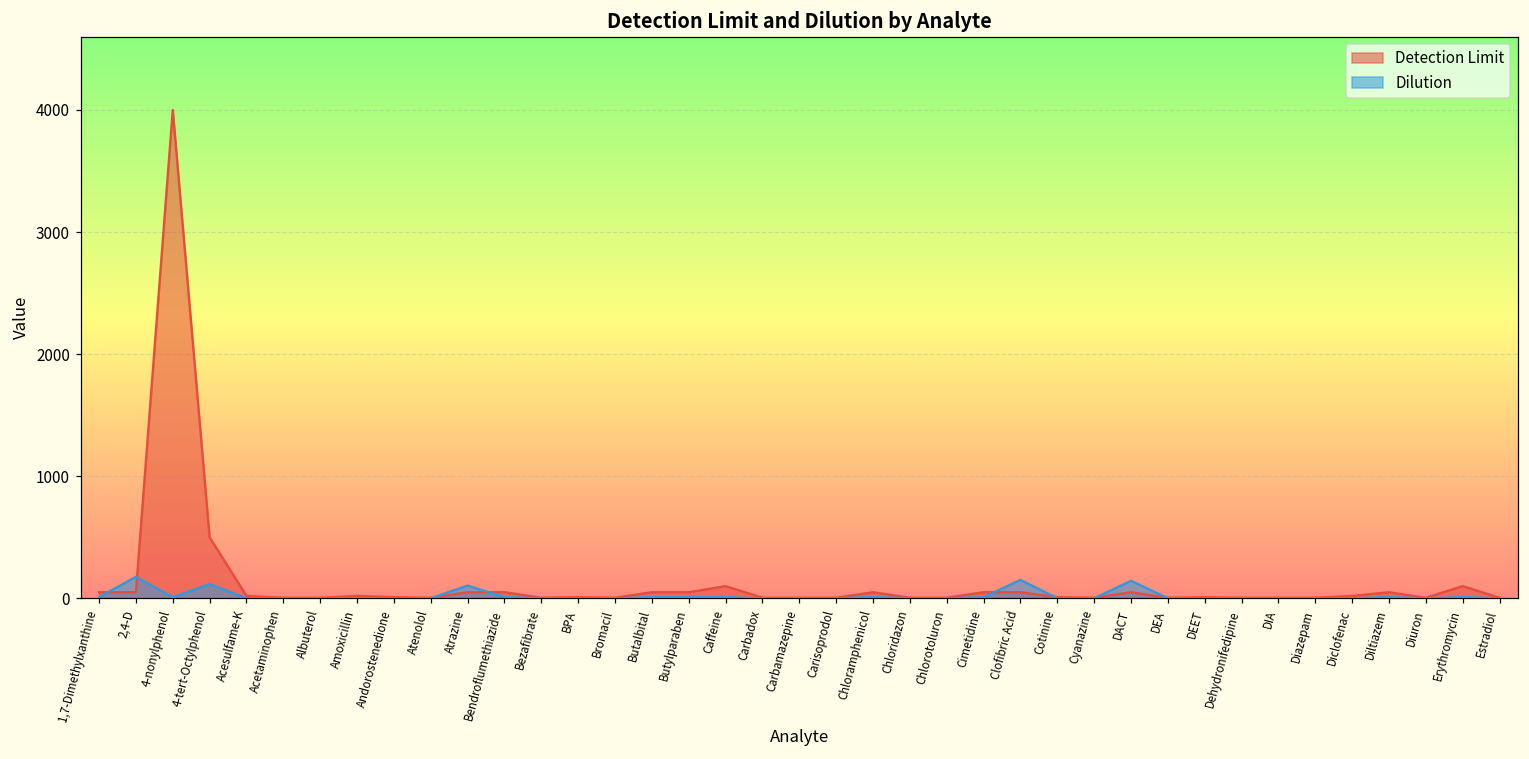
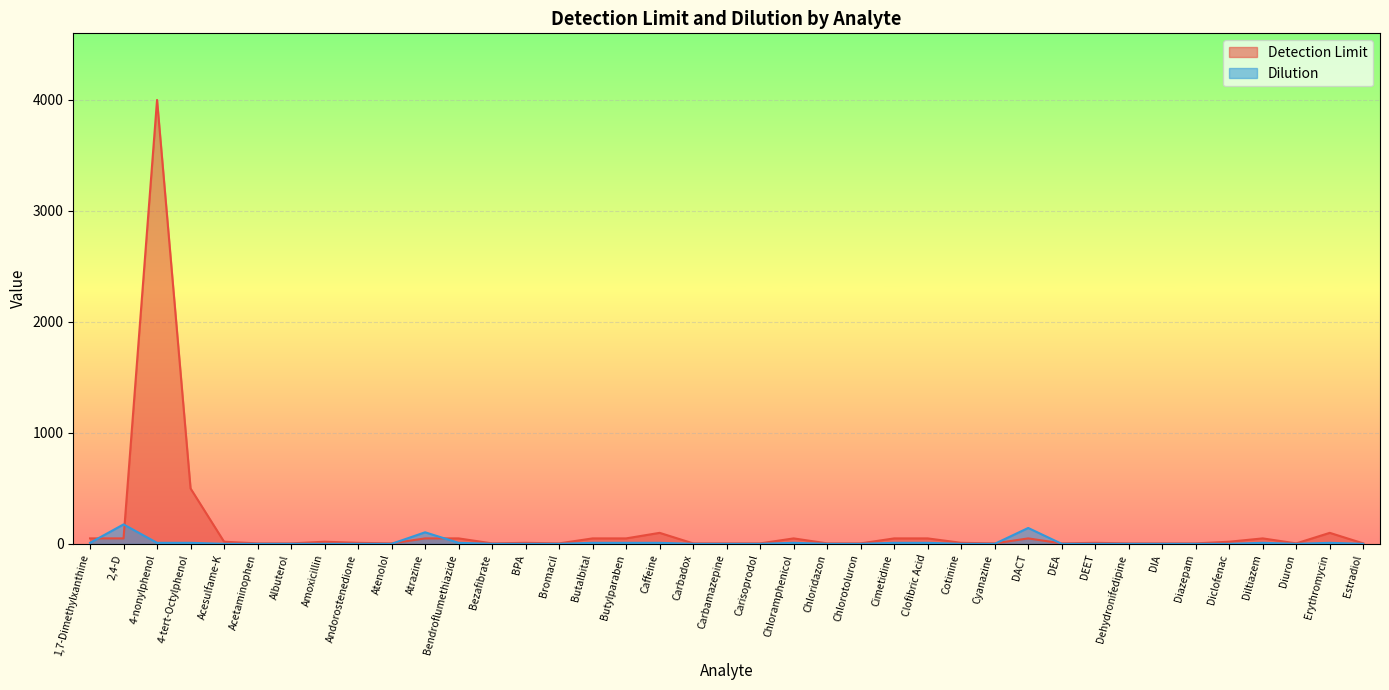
Dilution, 4-tert-Octylphenol: 120 -> 10
Dilution, Clofibric Acid: 150 -> 10
